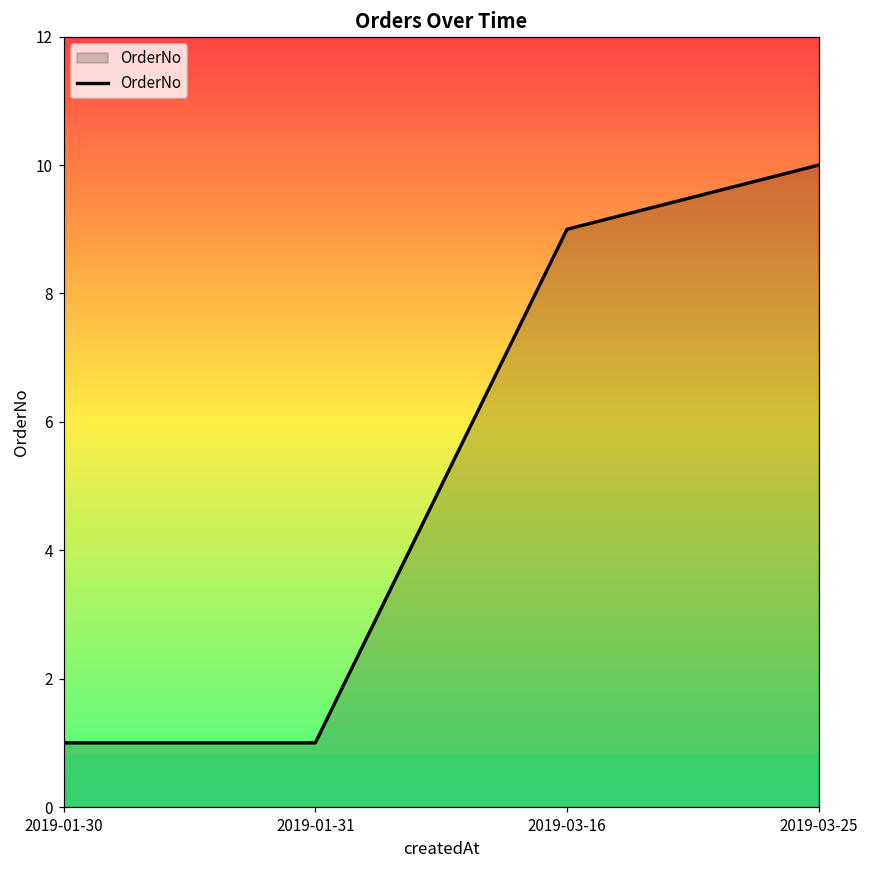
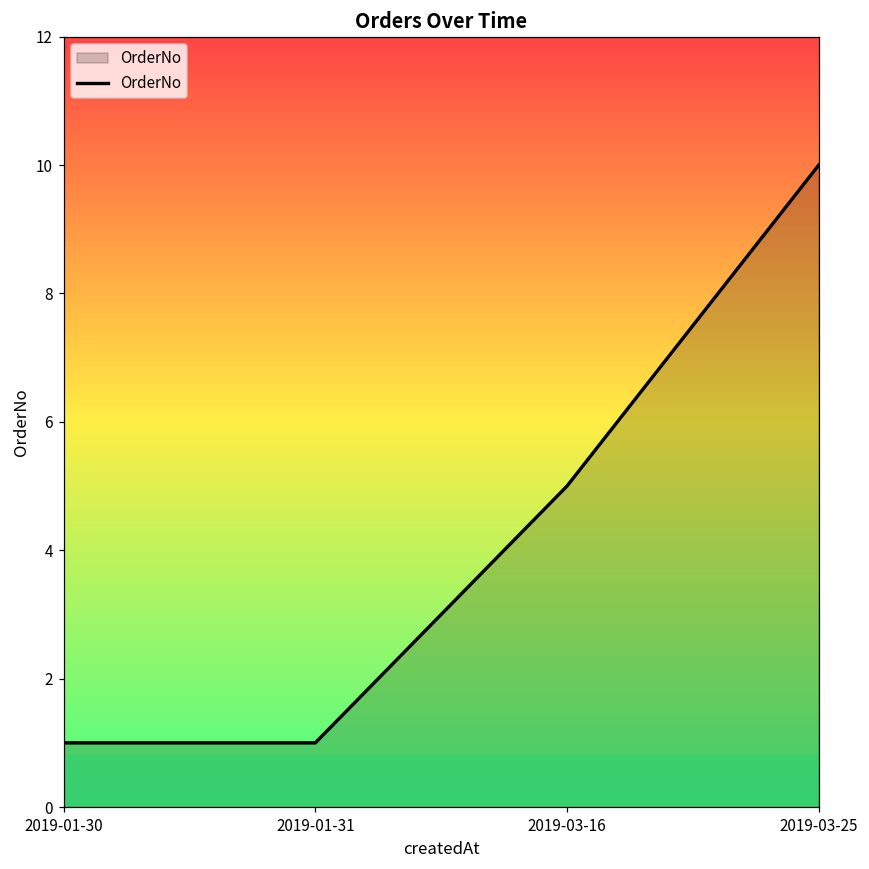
2019-03-16: 9 -> 5
